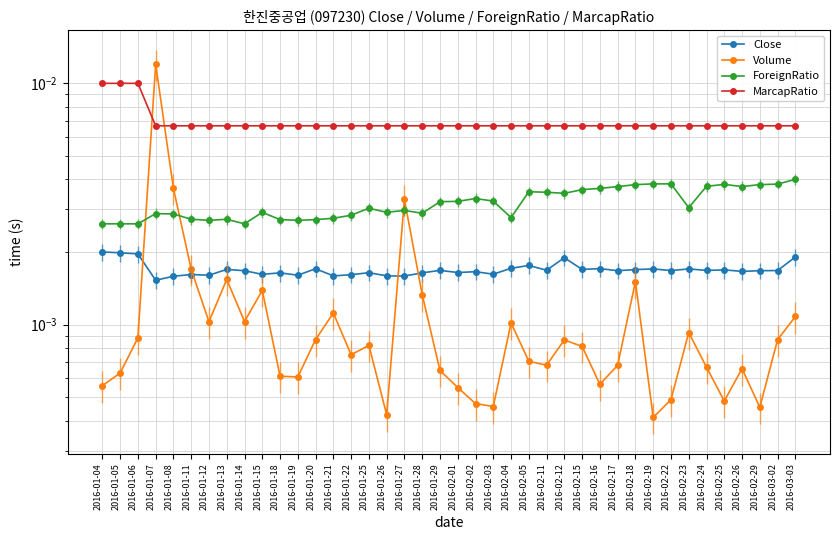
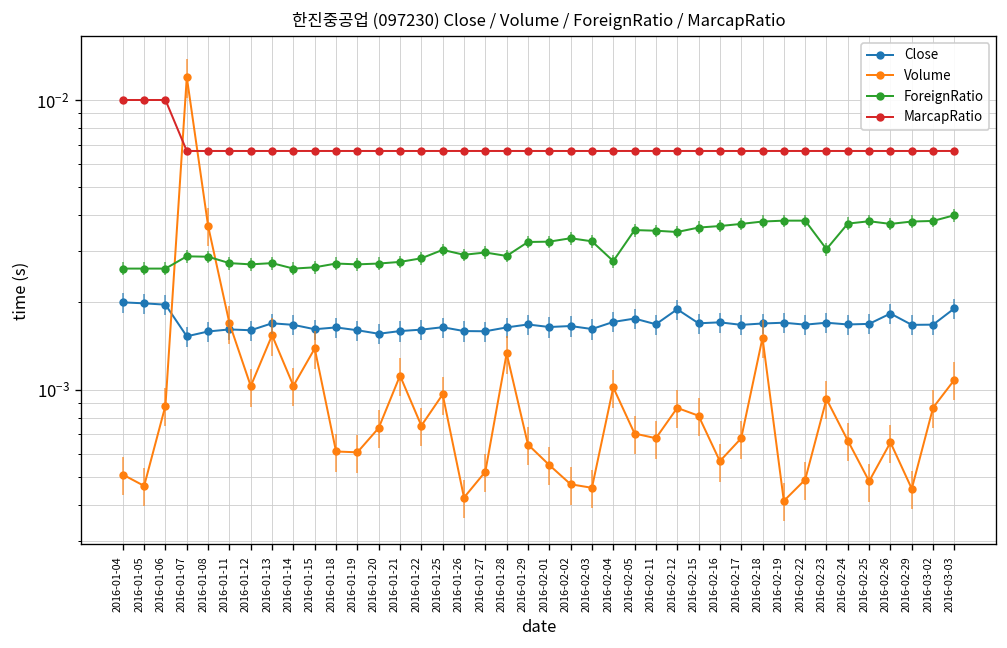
Volume, 2016-01-04: 0.00056 -> 0.00051
Volume, 2016-01-05: 0.00063 -> 0.00046
ForeignRatio, 2016-01-15: 0.0029 -> 0.0026
Close, 2016-01-20: 0.0017 -> 0.0016
Volume, 2016-01-20: 0.00087 -> 0.00074
Volume, 2016-01-25: 0.00082 -> 0.00096
Volume, 2016-01-27: 0.0033 -> 0.00052
Close, 2016-02-26: 0.0017 -> 0.0018
